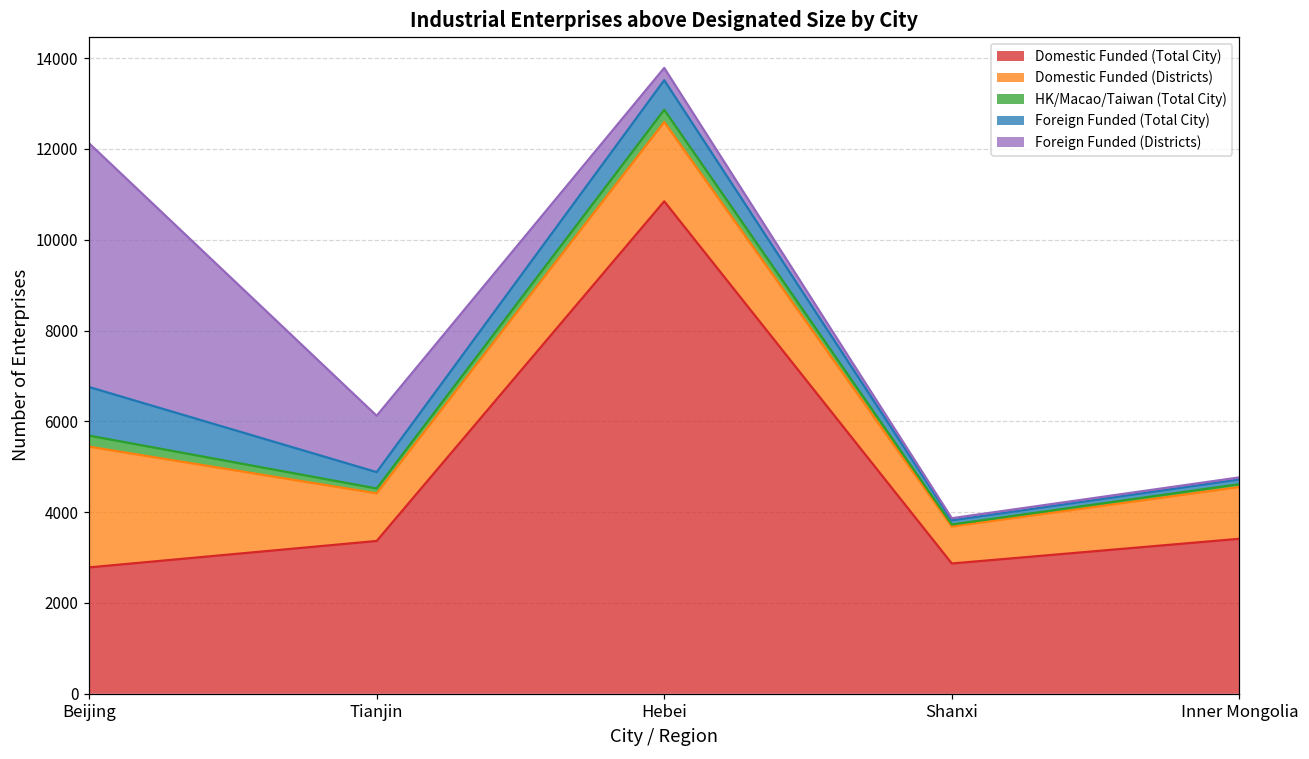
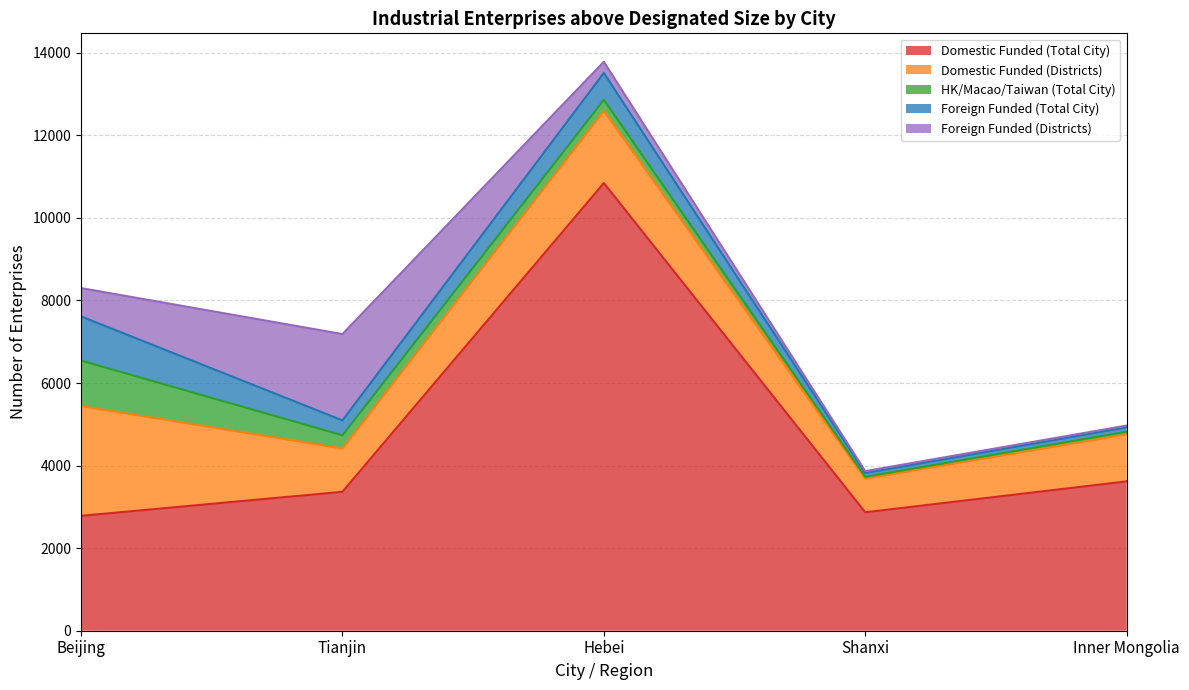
HK/Macao/Taiwan (Total City), Beijing: 200 -> 1100
Foreign Funded (Districts), Beijing: 5400 -> 700
HK/Macao/Taiwan (Total City), Tianjin: 100 -> 300
Foreign Funded (Districts), Tianjin: 1200 -> 2100
Domestic Funded (Total City), Inner Mongolia: 3400 -> 3600
